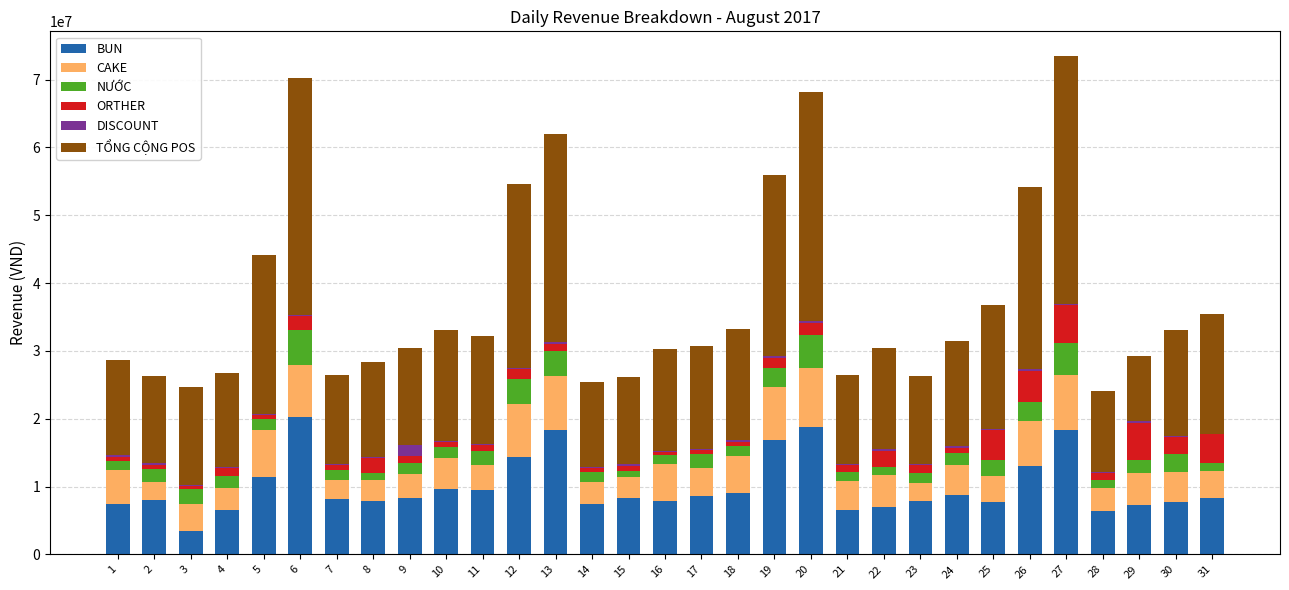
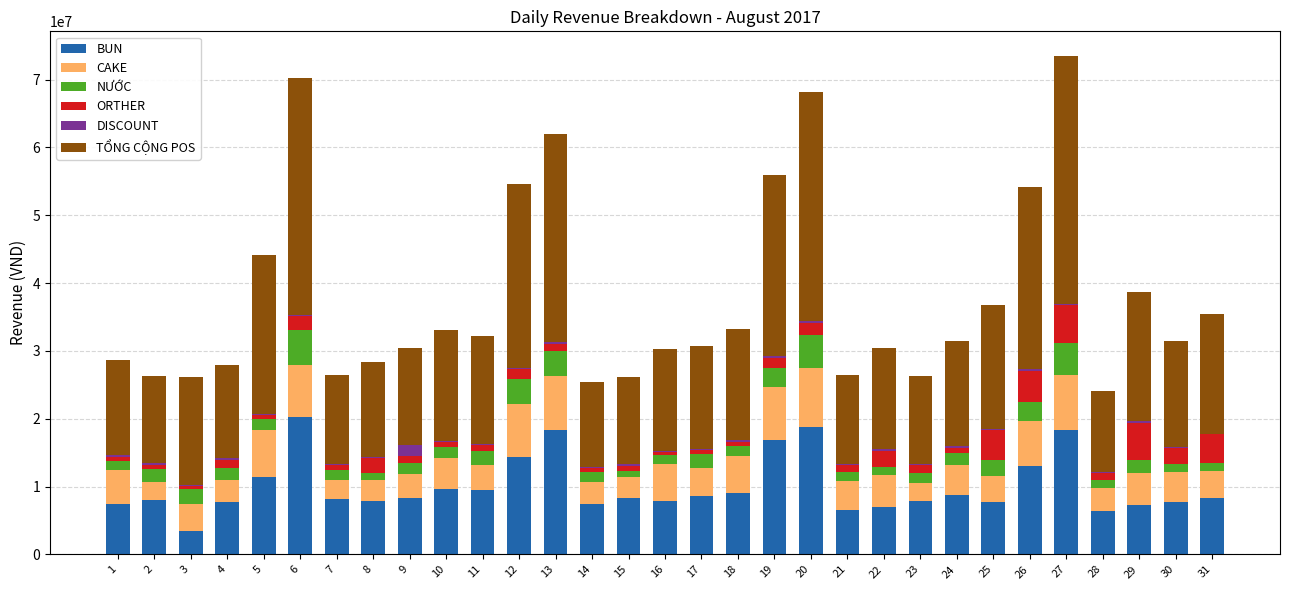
TỔNG CỘNG POS, 3: 14000000 -> 16000000
BUN, 4: 7000000 -> 8000000
TỔNG CỘNG POS, 29: 10000000 -> 19000000
NƯỚC, 30: 3000000 -> 1000000
